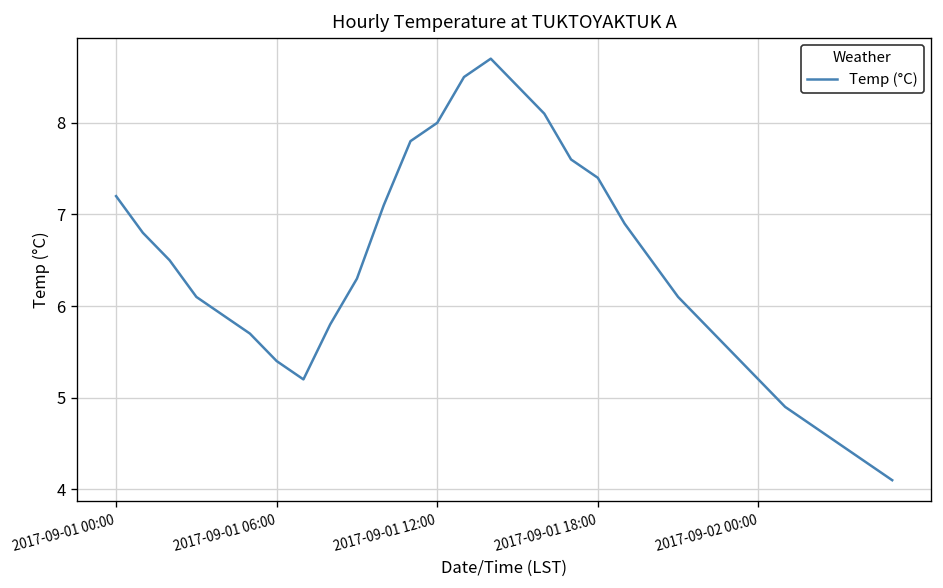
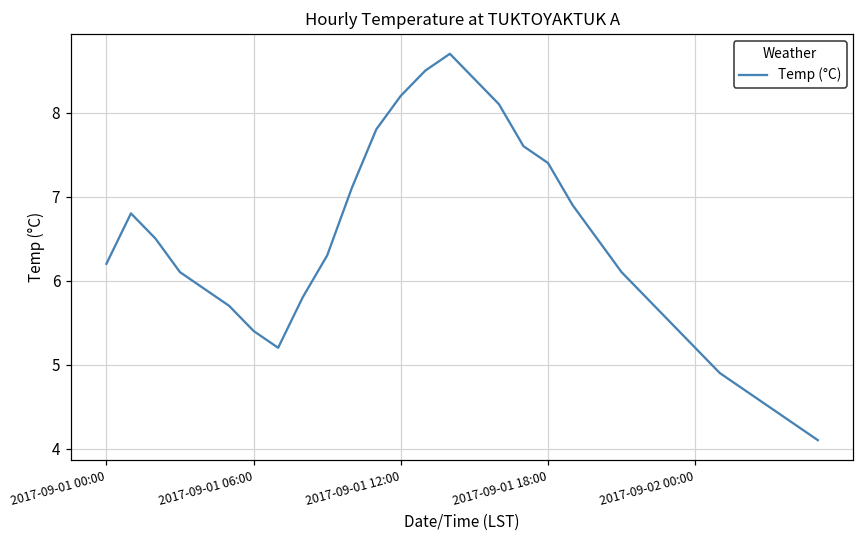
2017-09-01 00:00: 7.2 -> 6.2
2017-09-01 12:00: 8.0 -> 8.2
